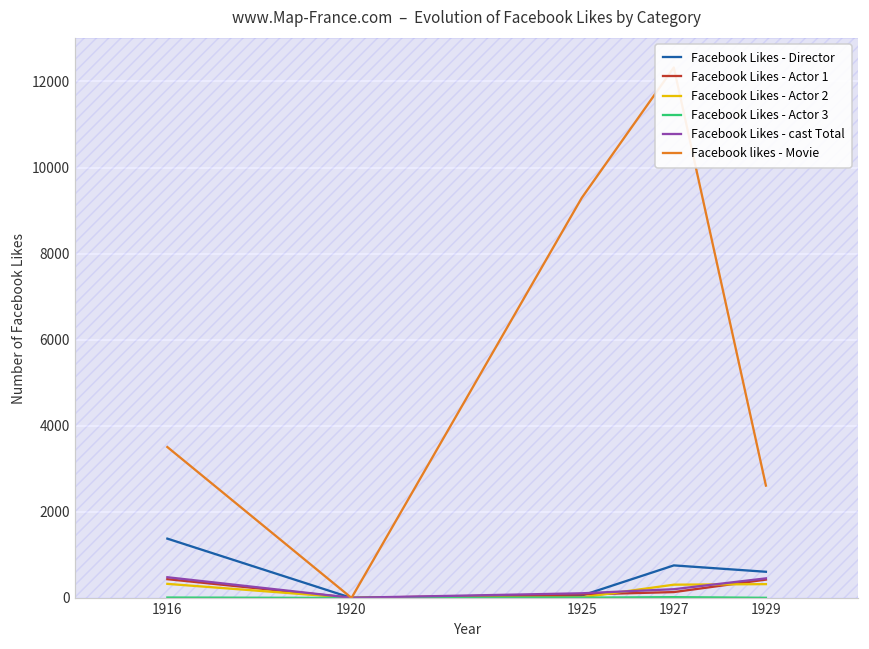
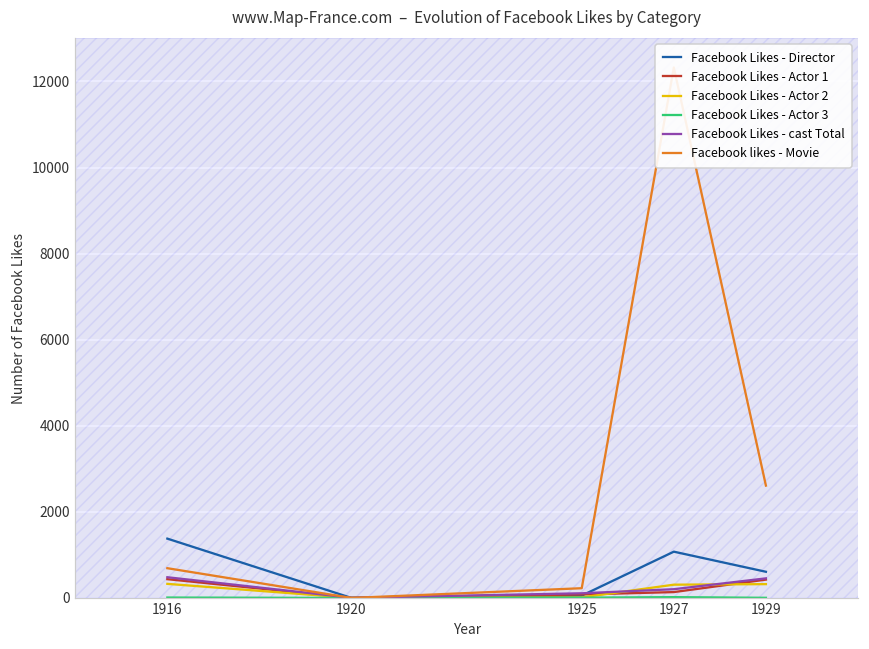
Facebook likes - Movie, 1916: 3500 -> 700
Facebook likes - Movie, 1925: 9300 -> 200
Facebook Likes - Director, 1927: 800 -> 1100
